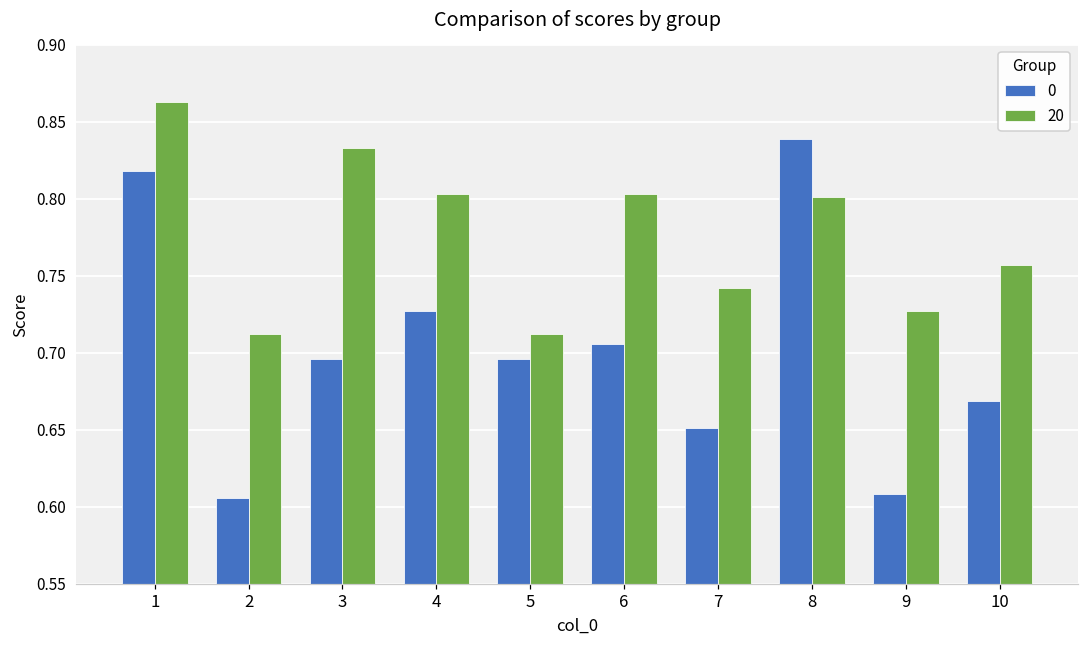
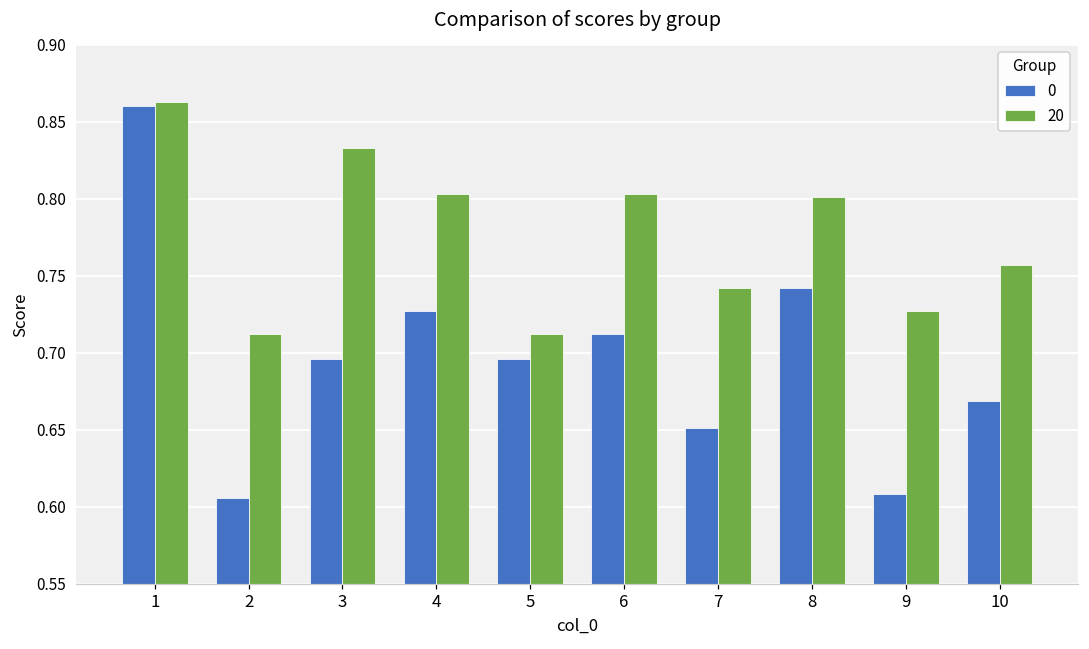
0, 1: 0.818 -> 0.860
0, 6: 0.706 -> 0.712
0, 8: 0.839 -> 0.742
